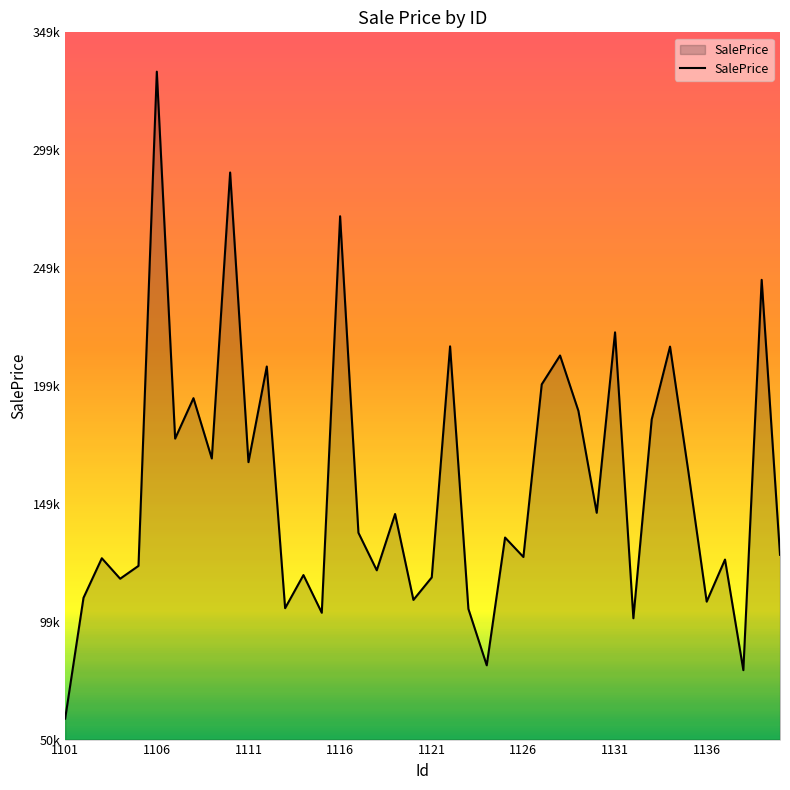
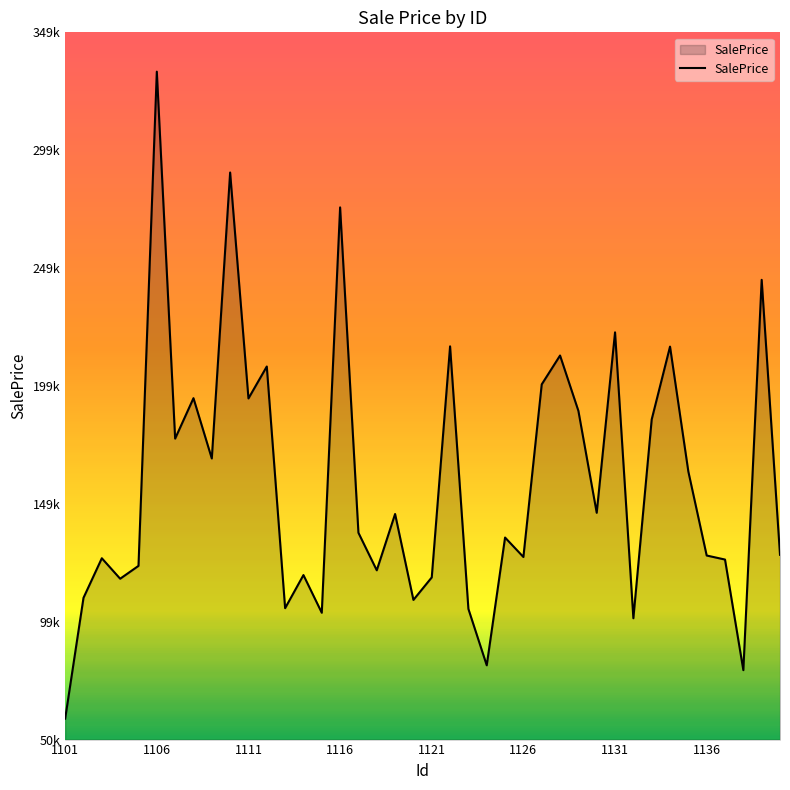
1111: 167000 -> 194000
1116: 271000 -> 275000
1136: 108000 -> 128000
